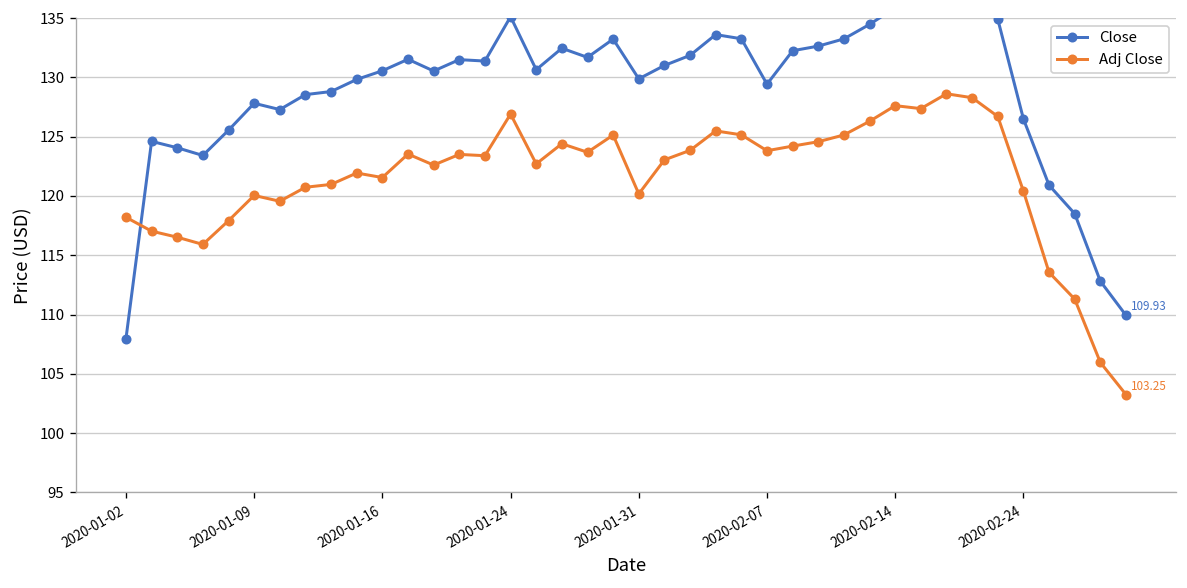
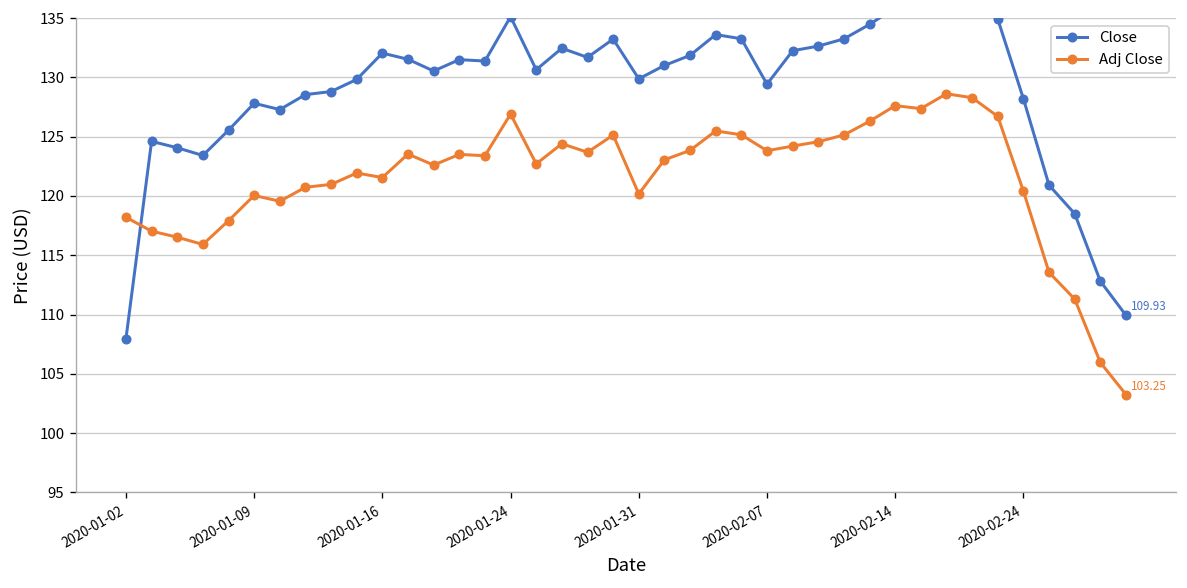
Close, 2020-01-16: 131 -> 132
Close, 2020-02-24: 126 -> 128
